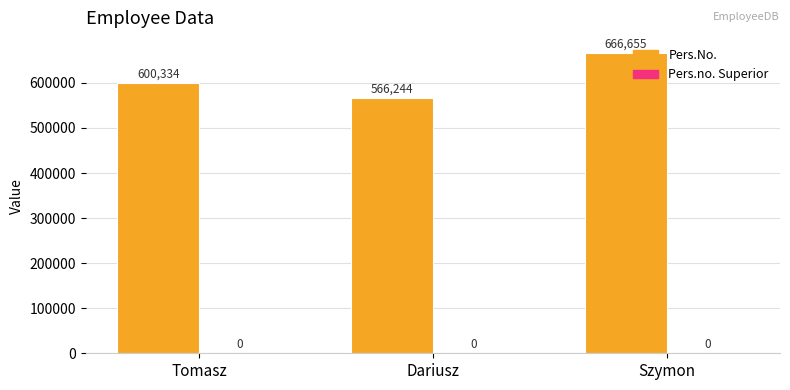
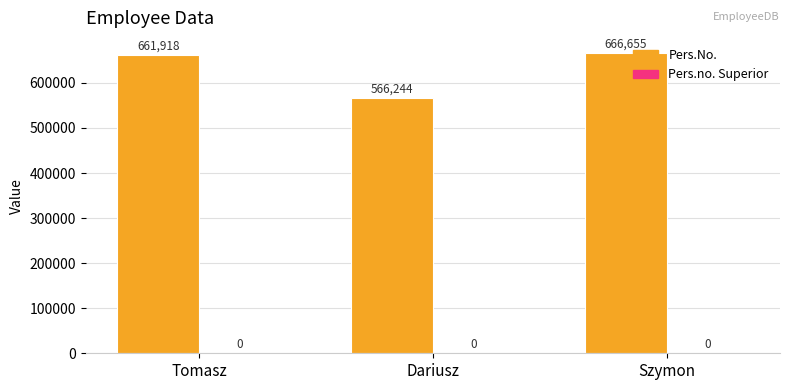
Pers.No., Tomasz: 600,334 -> 661,918
